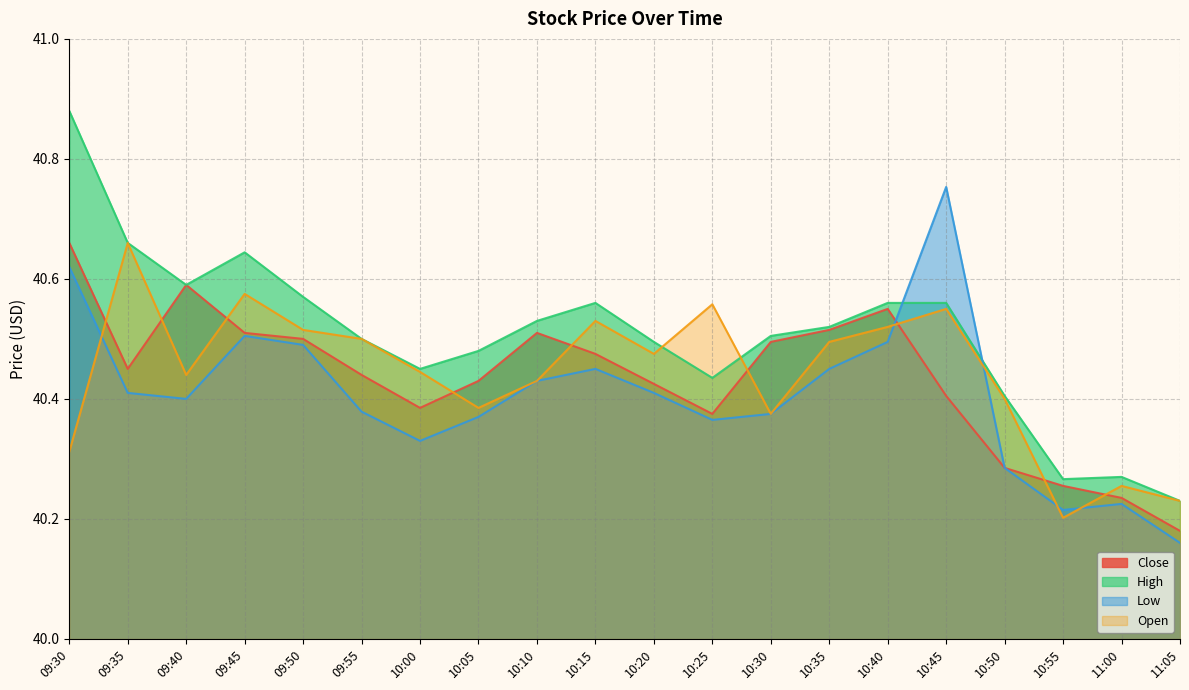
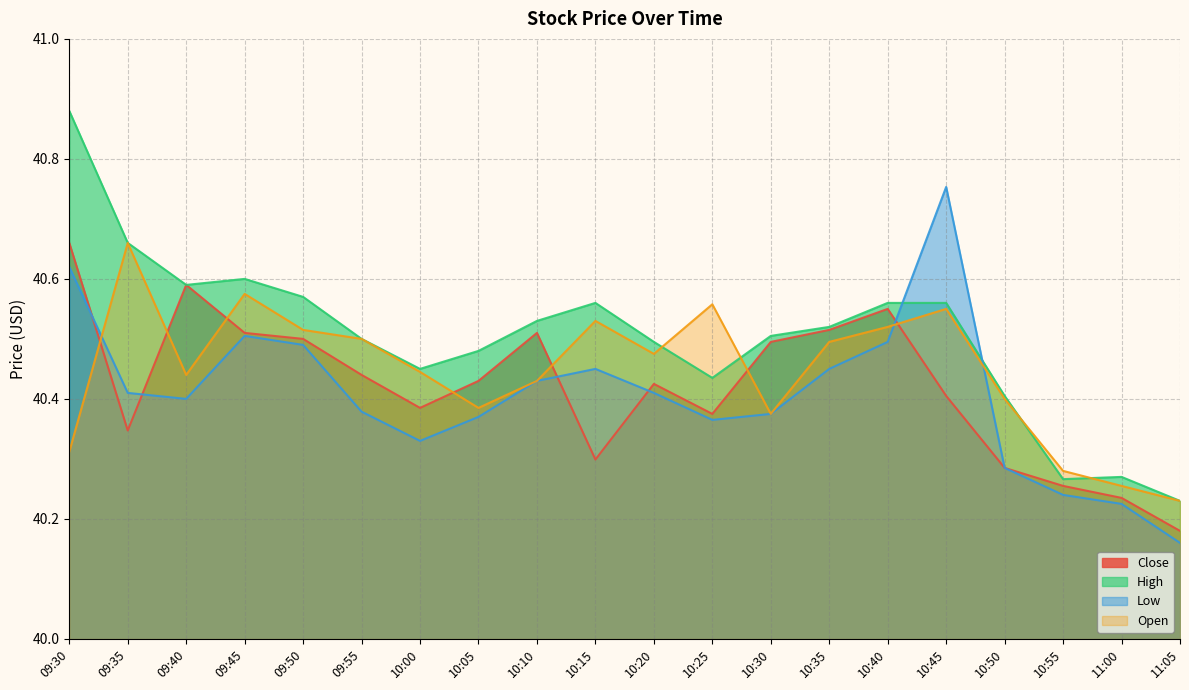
Close, 09:35: 40.45 -> 40.35
High, 09:45: 40.64 -> 40.60
Close, 10:15: 40.47 -> 40.30
Low, 10:55: 40.21 -> 40.24
Open, 10:55: 40.20 -> 40.28
